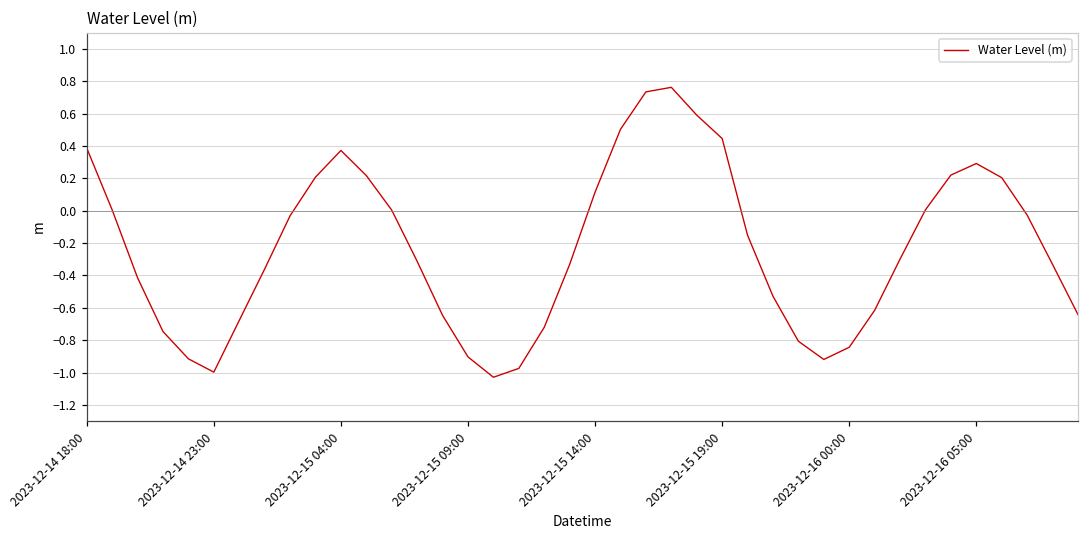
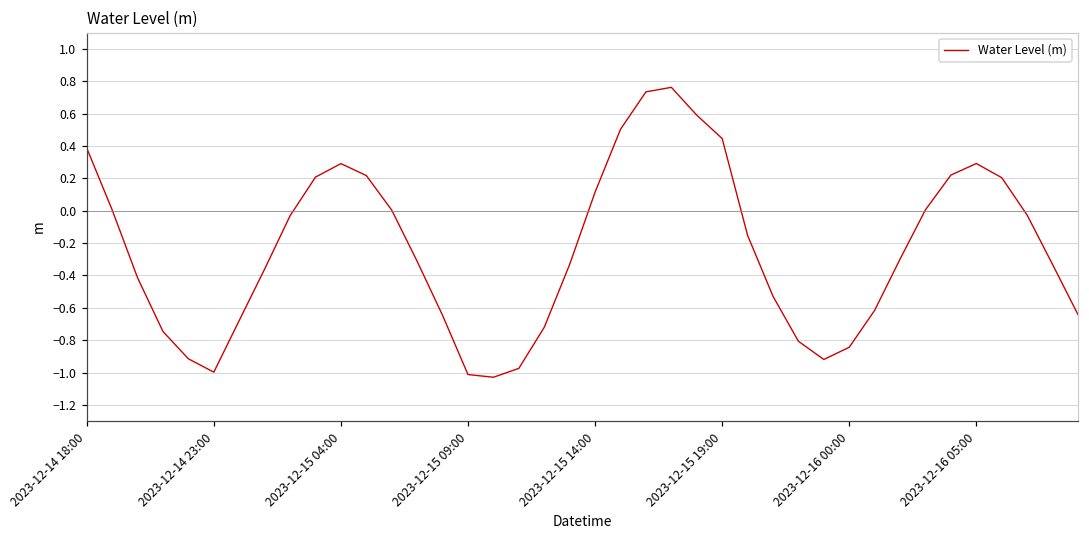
2023-12-15 04:00: 0.37 -> 0.29
2023-12-15 09:00: -0.90 -> -1.01
